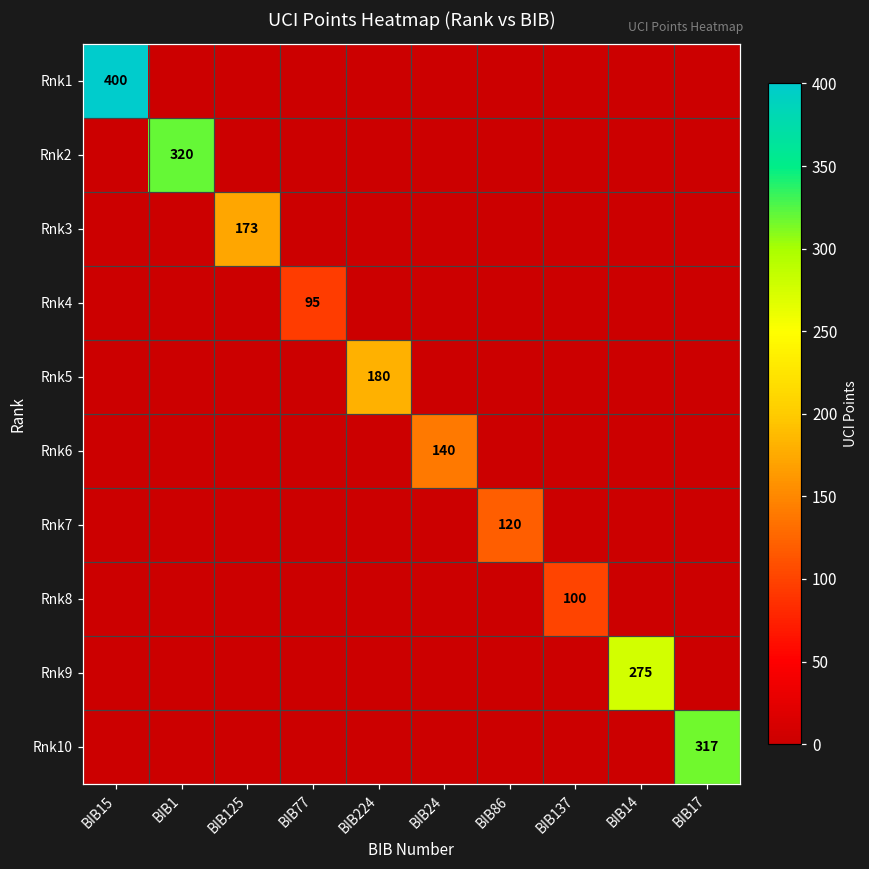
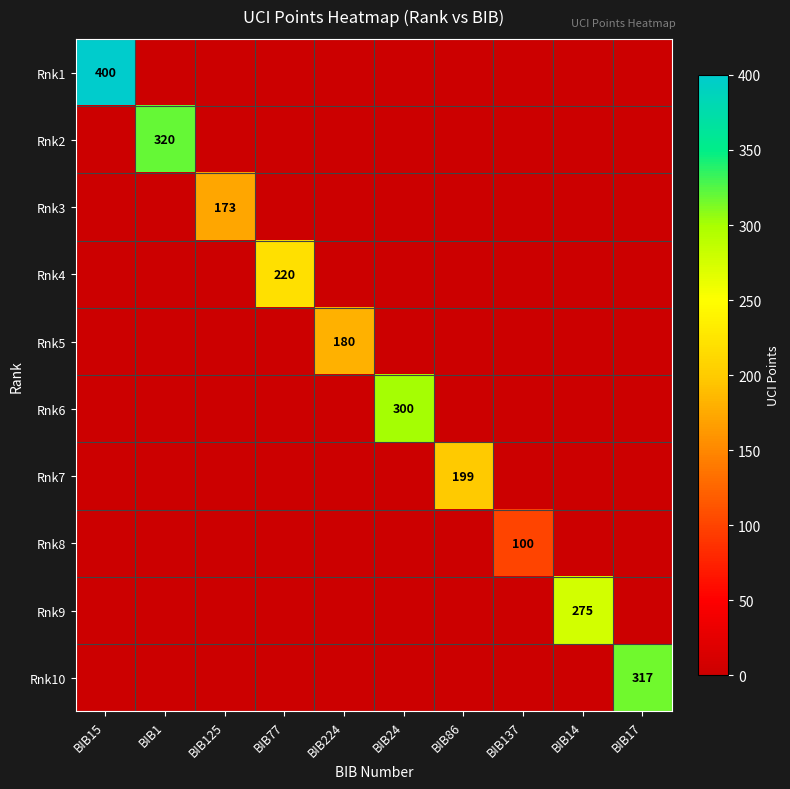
Rnk4, BIB77: 95 -> 220
Rnk6, BIB24: 140 -> 300
Rnk7, BIB86: 120 -> 199
